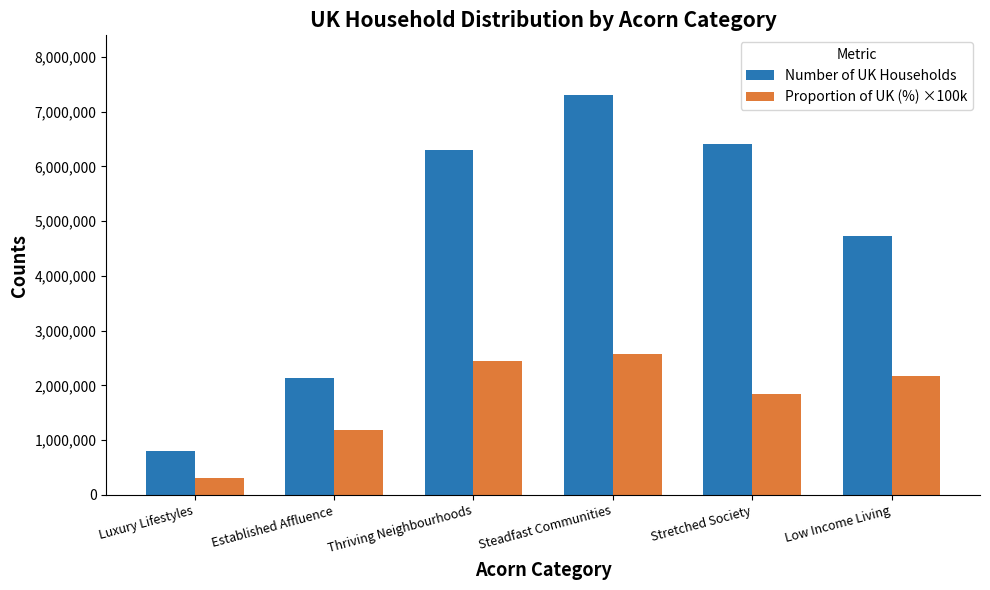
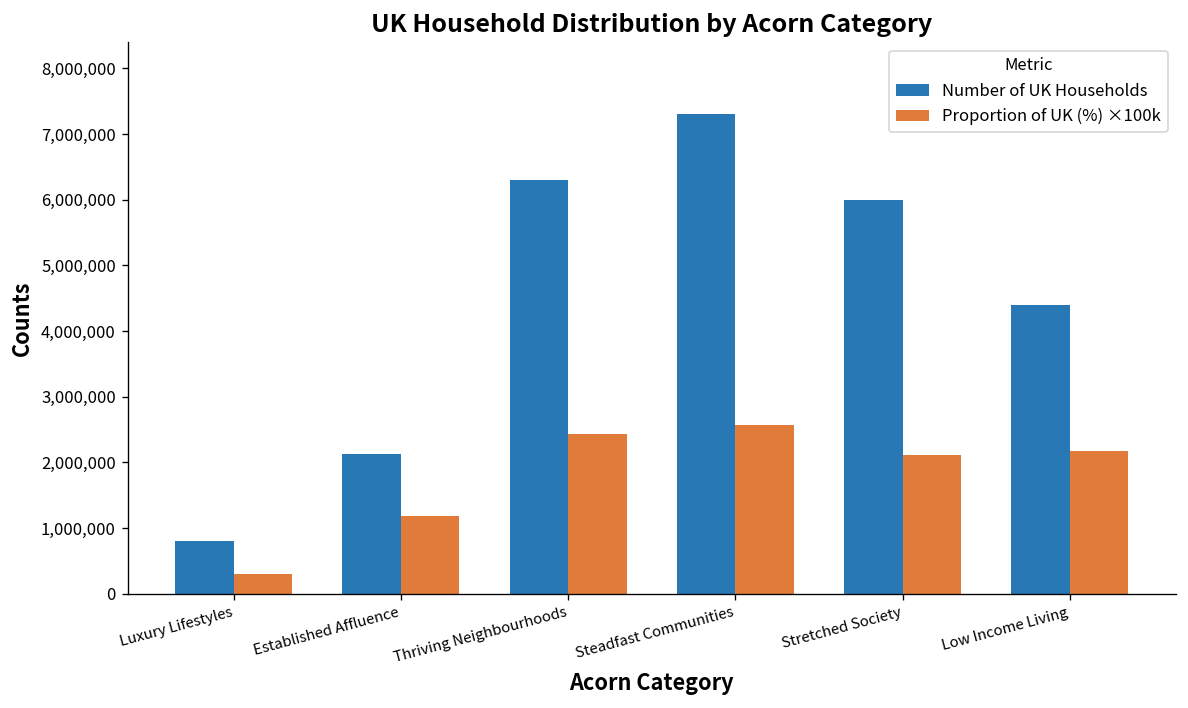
Number of UK Households, Stretched Society: 6,400,000 -> 6,000,000
Proportion of UK (%) ×100k, Stretched Society: 1,800,000 -> 2,100,000
Number of UK Households, Low Income Living: 4,700,000 -> 4,400,000
